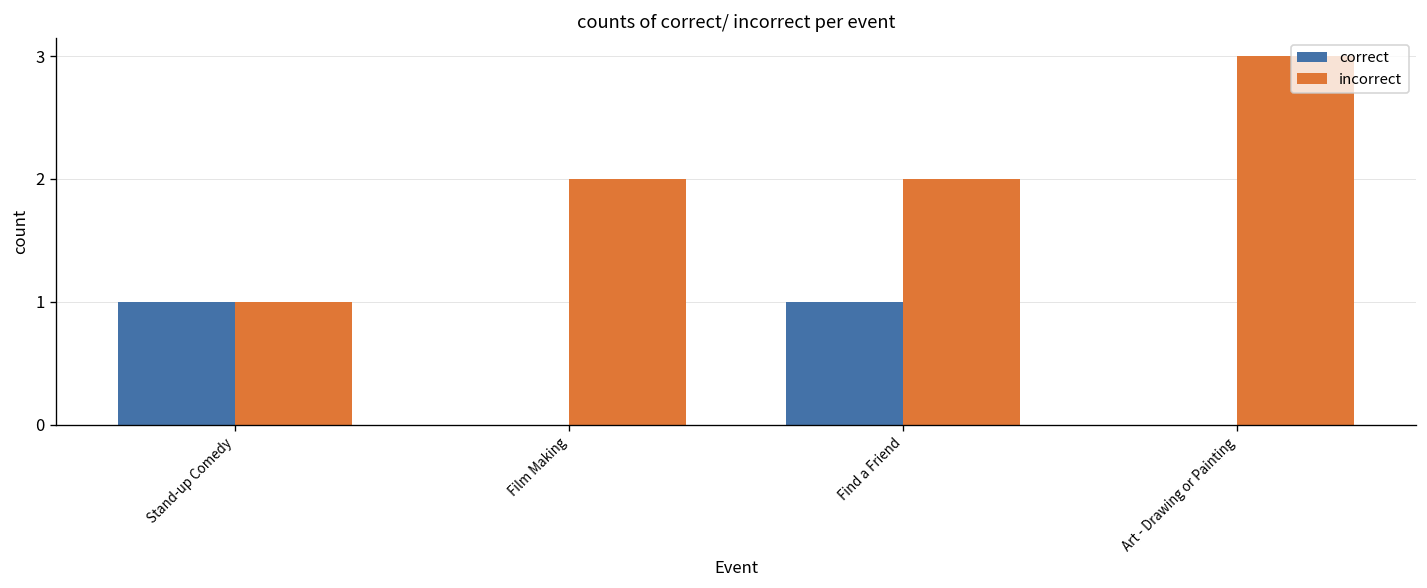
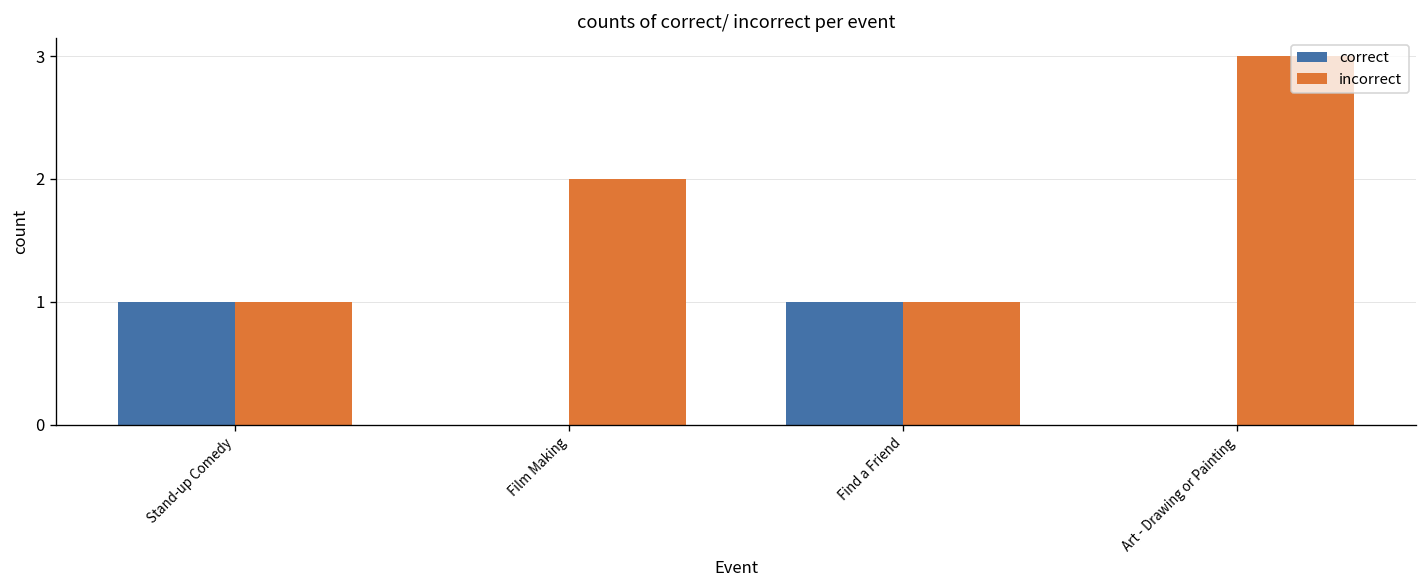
incorrect, Find a Friend: 2 -> 1
